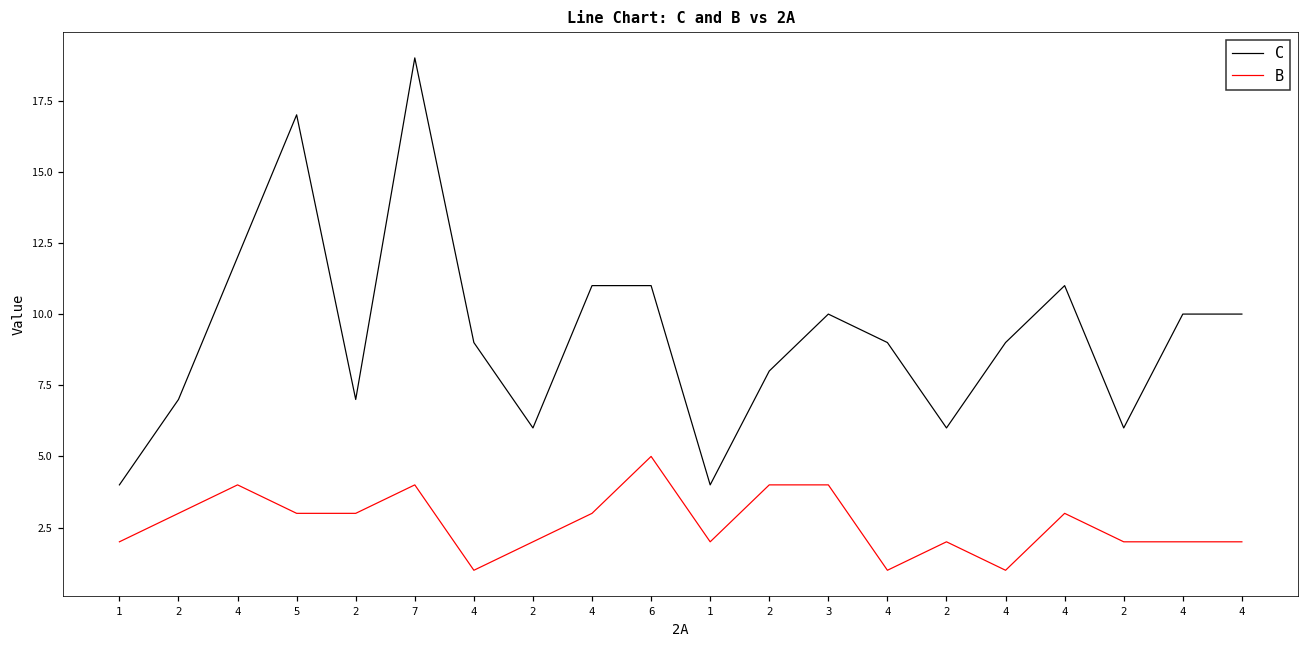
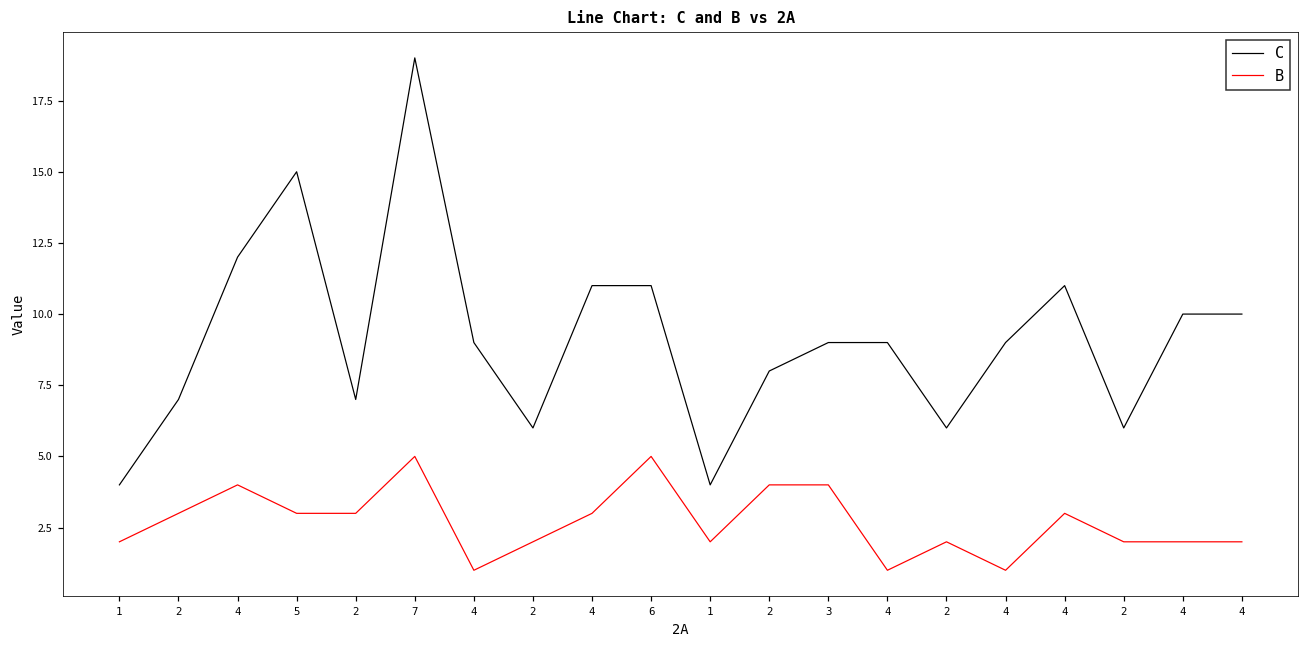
C, 5: 17 -> 15
B, 7: 4 -> 5
C, 3: 10 -> 9
